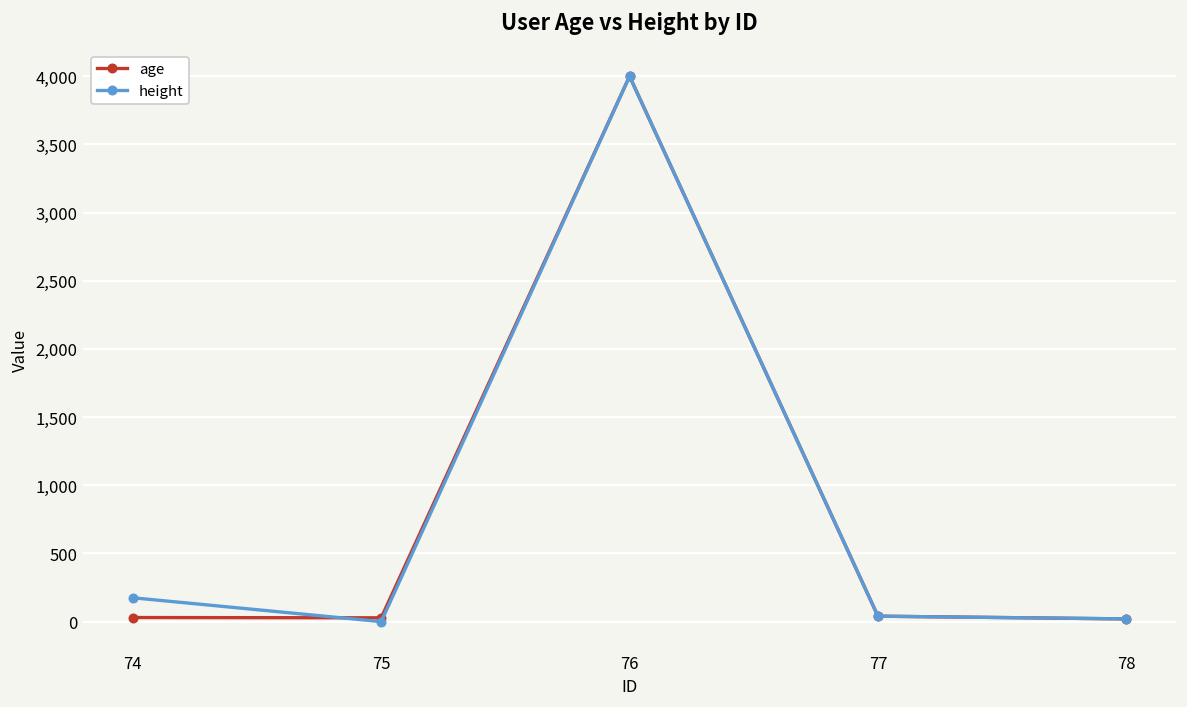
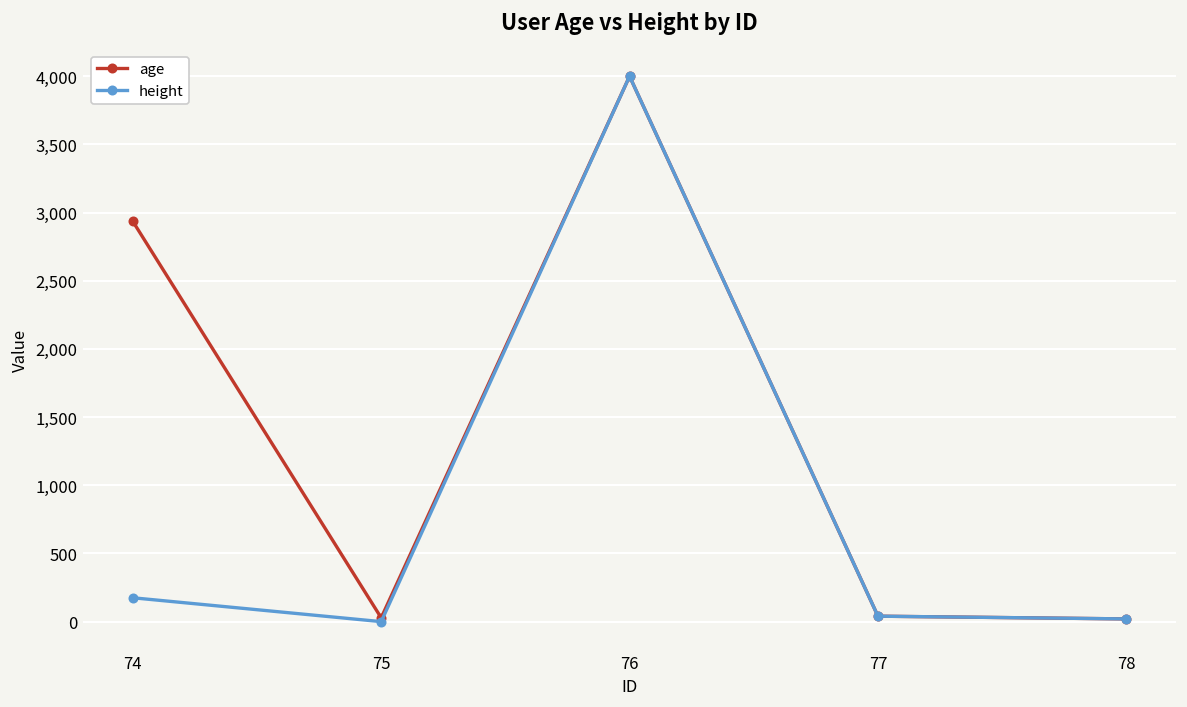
age, 74: 30 -> 2,940
